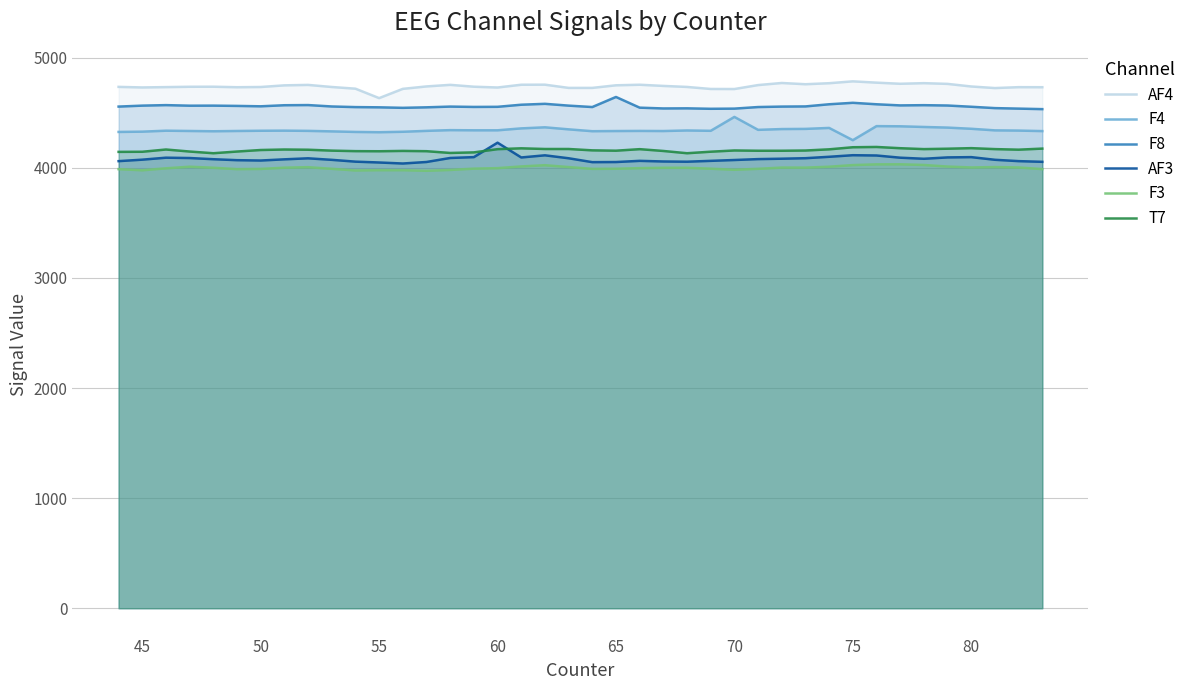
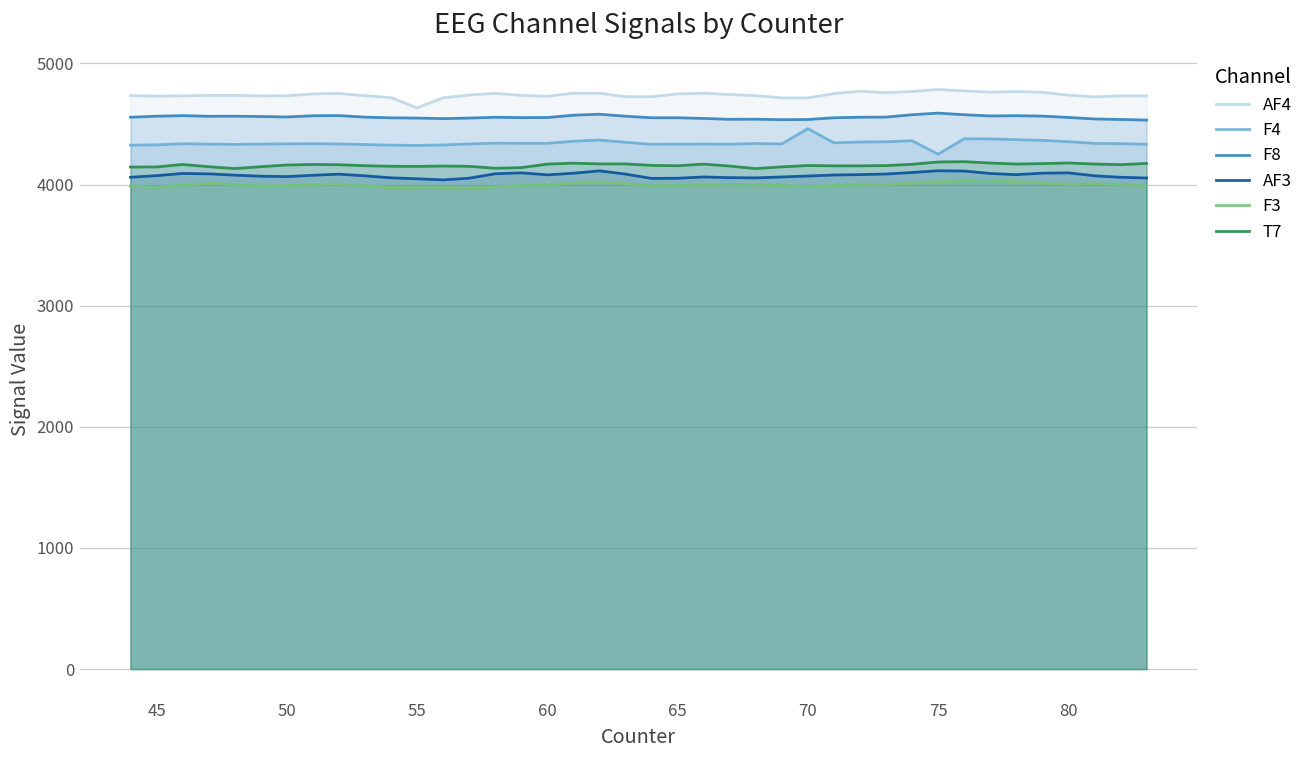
AF3, 60: 4230 -> 4080
F8, 65: 4640 -> 4550
